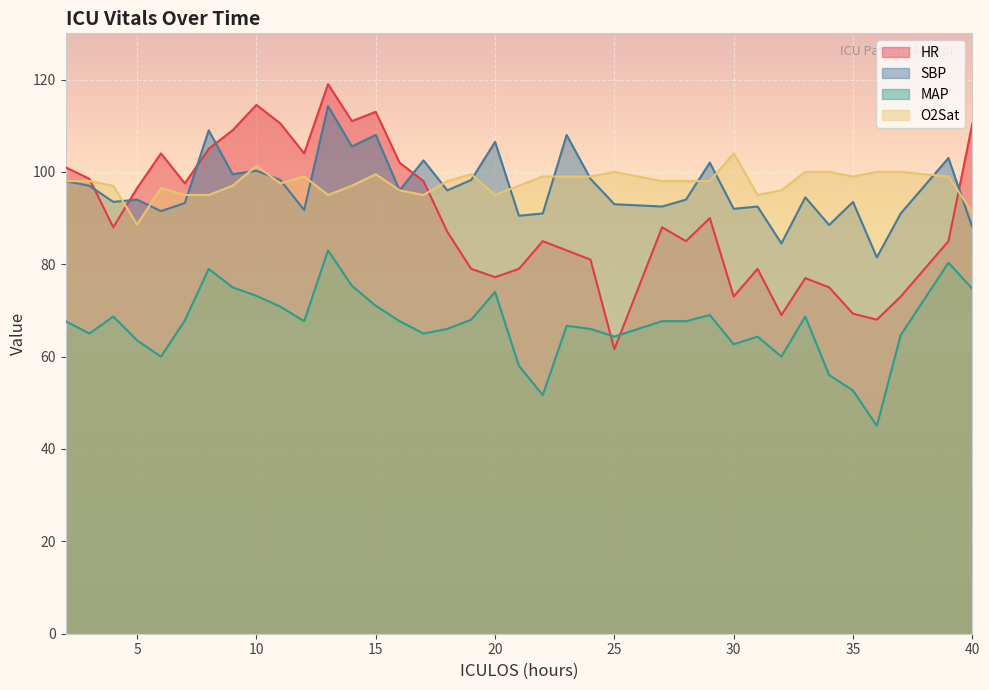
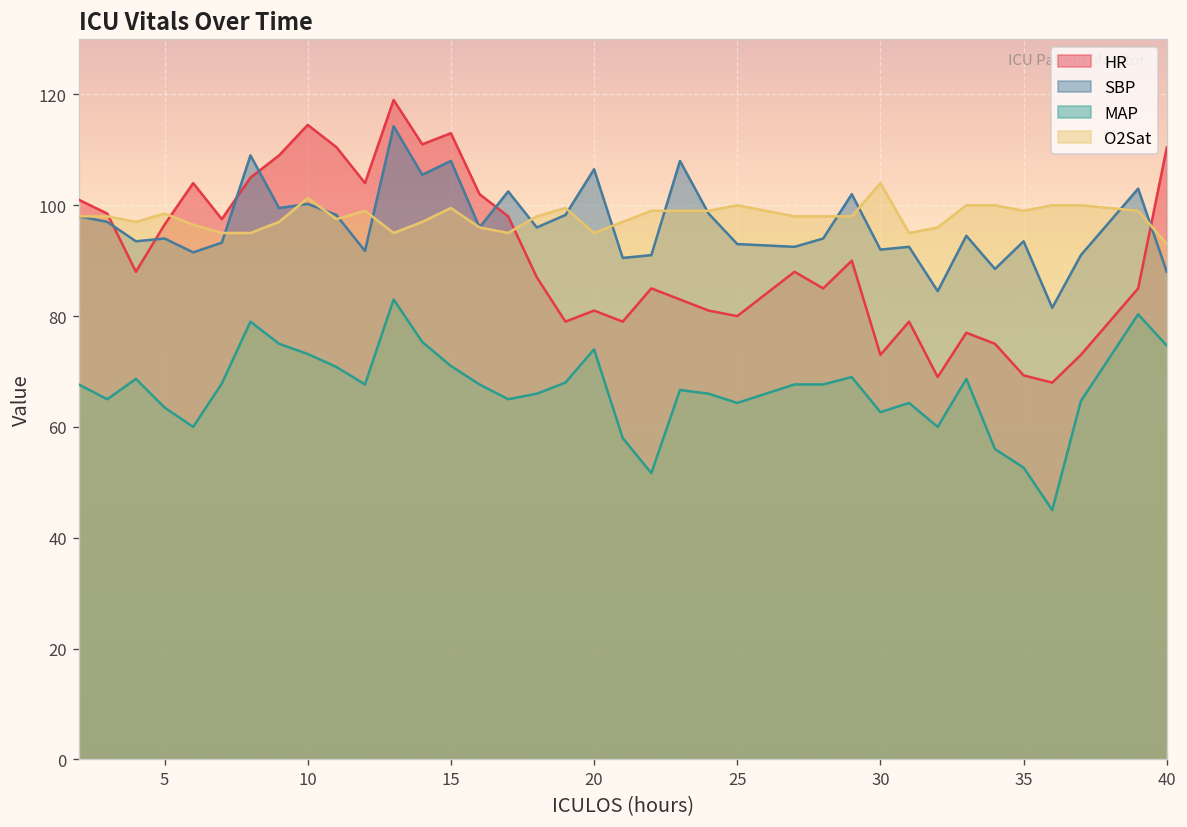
O2Sat, 5: 89 -> 99
HR, 20: 77 -> 81
HR, 25: 62 -> 80
O2Sat, 40: 91 -> 93
